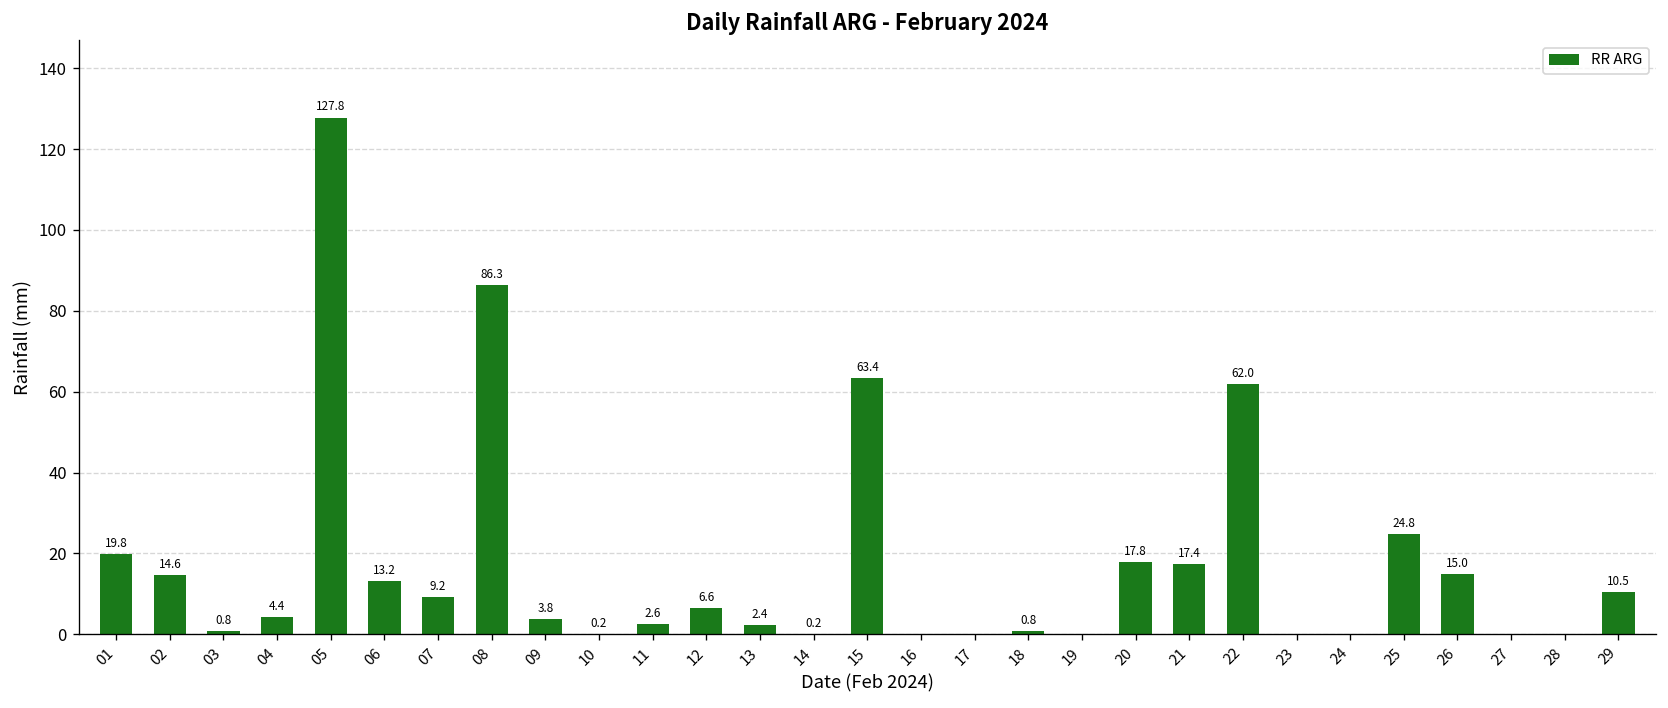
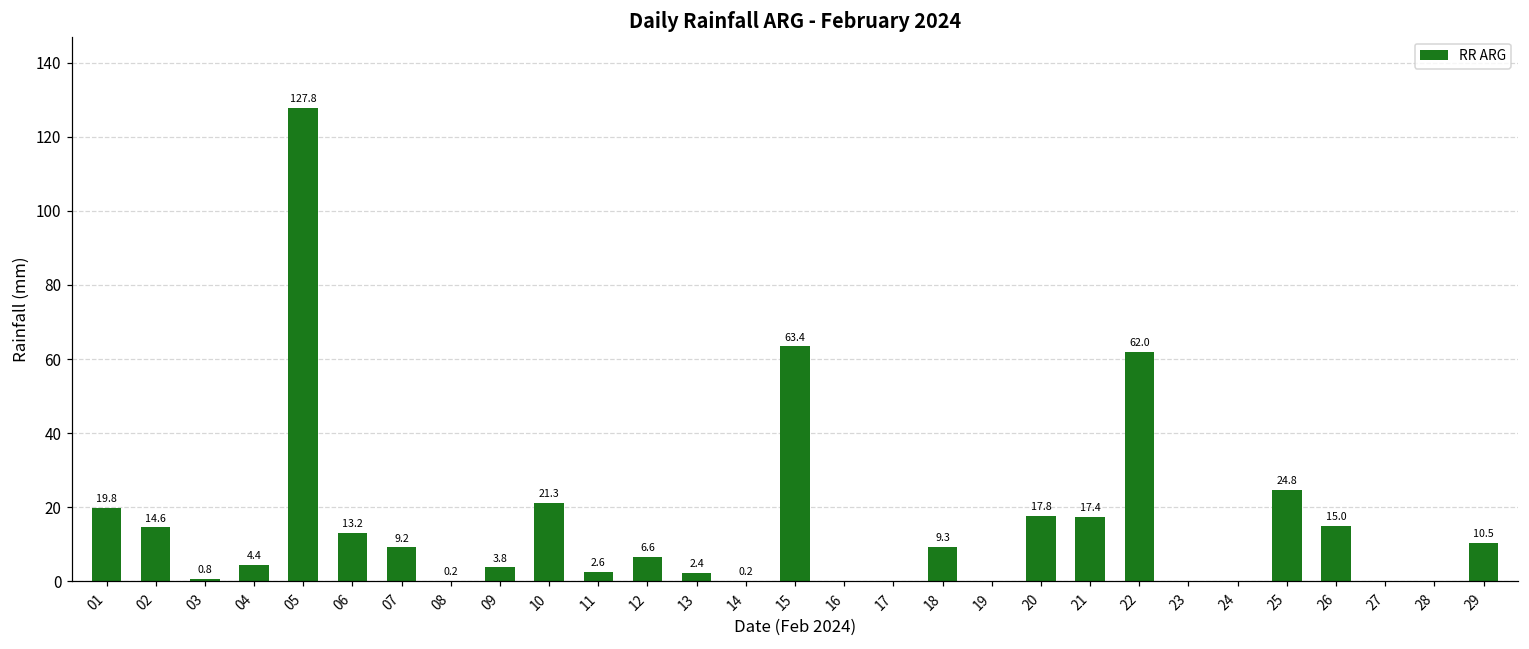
08: 86.3 -> 0.2
10: 0.2 -> 21.3
18: 0.8 -> 9.3
